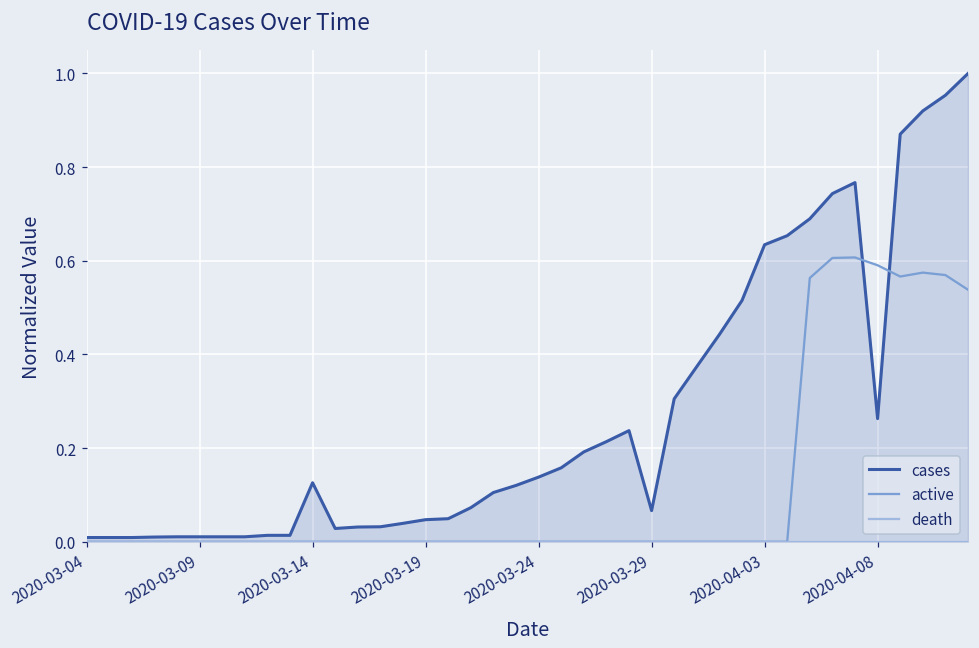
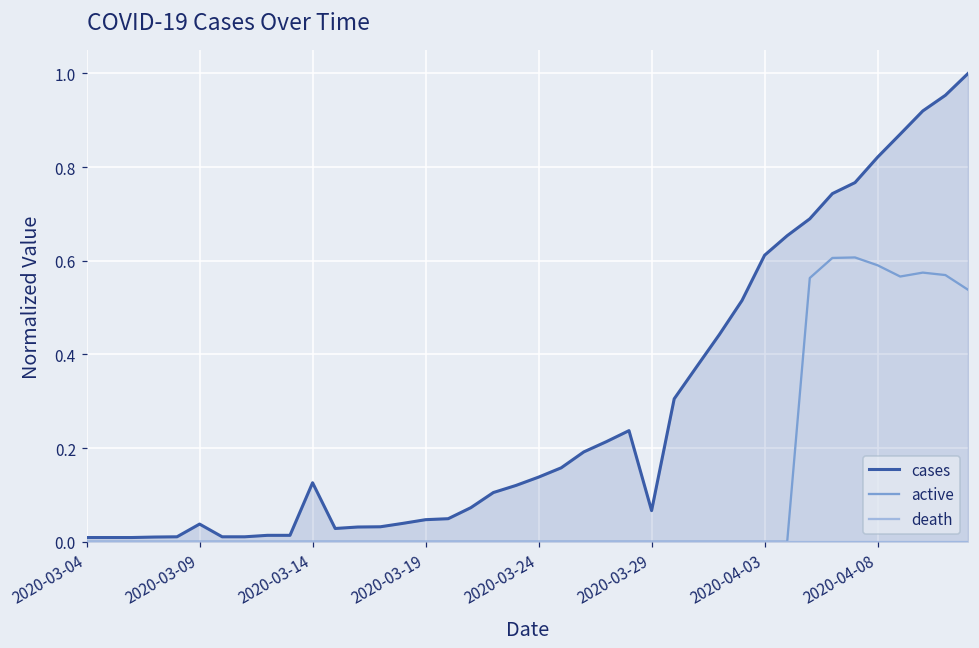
cases, 2020-03-09: 0.01 -> 0.04
cases, 2020-04-03: 0.63 -> 0.61
cases, 2020-04-08: 0.26 -> 0.82
